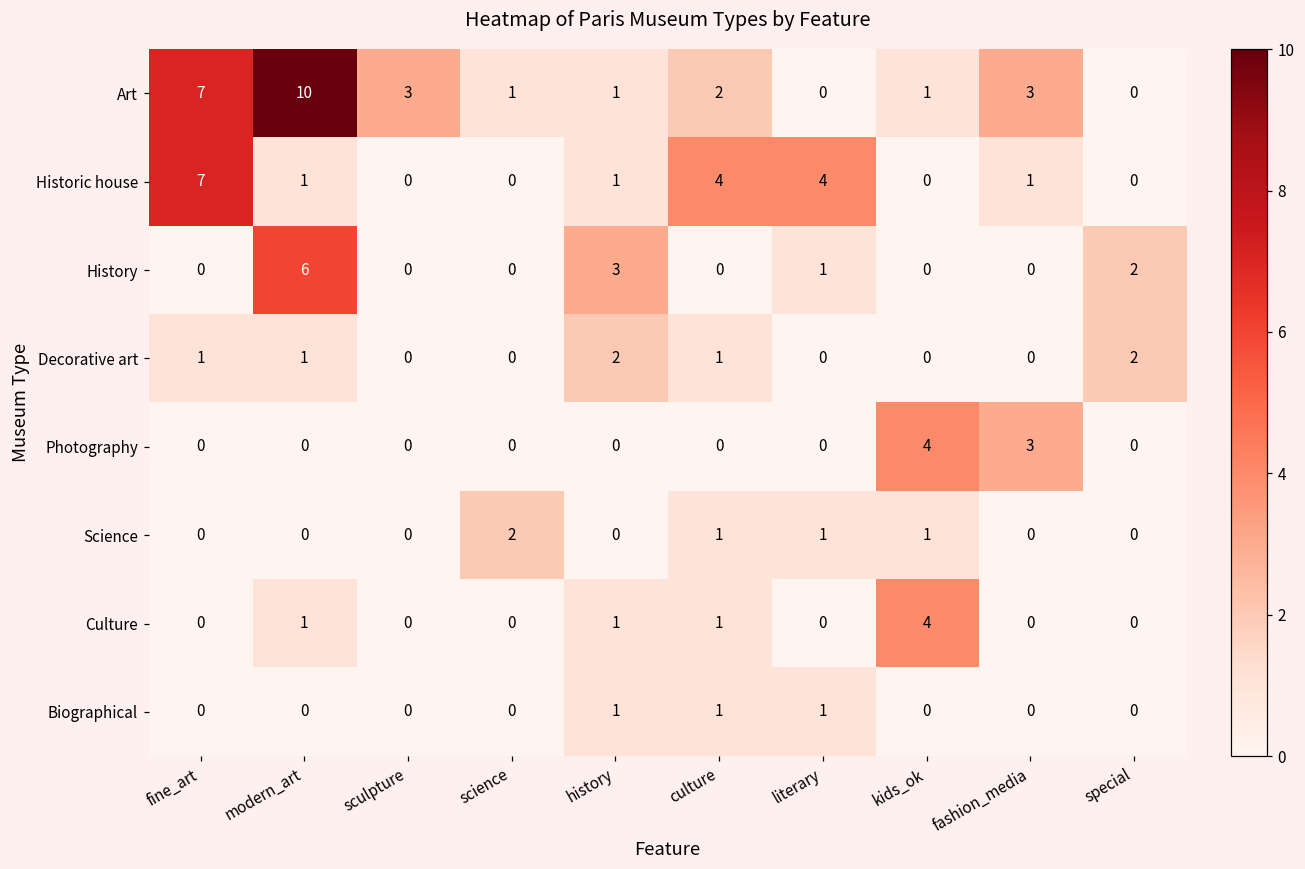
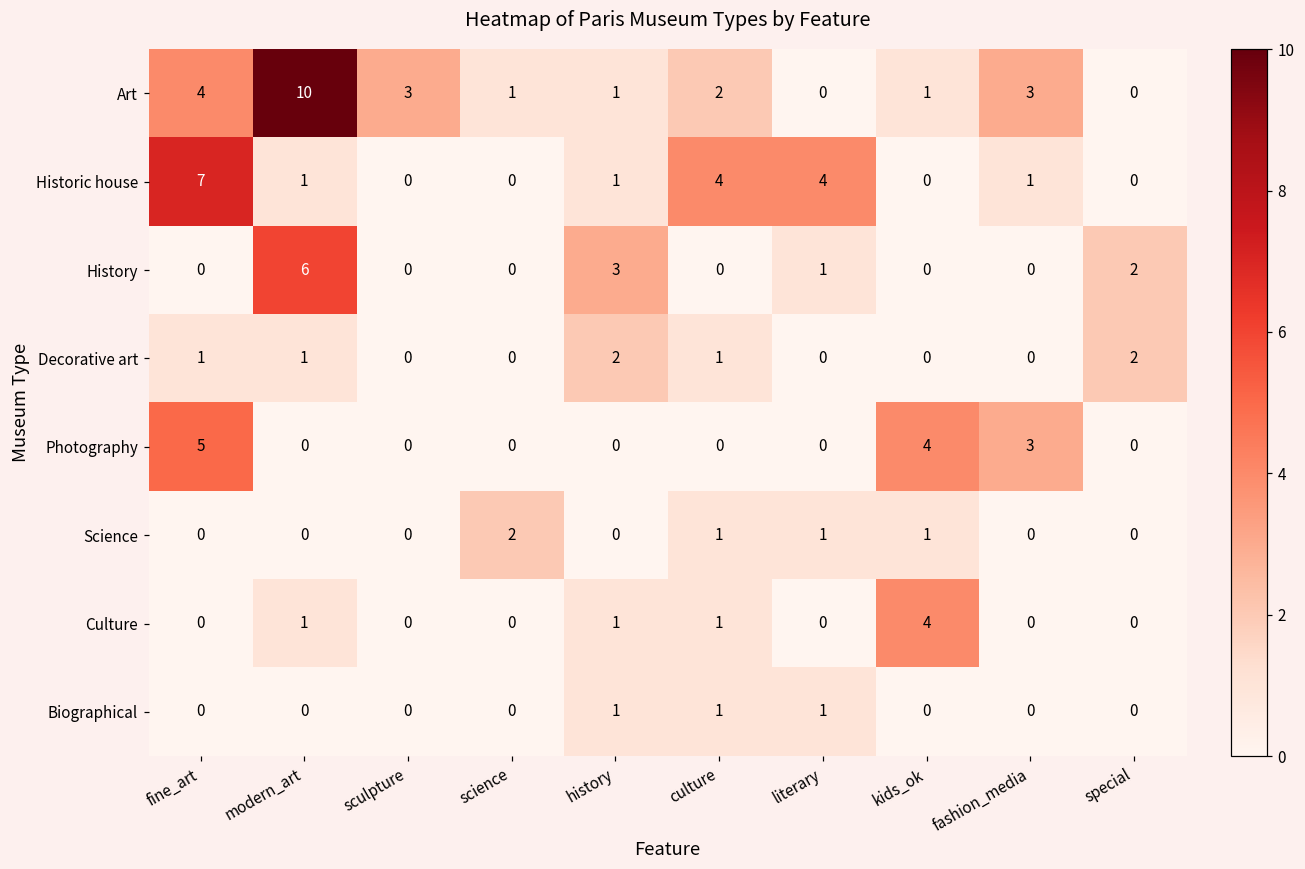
Art, fine_art: 7 -> 4
Photography, fine_art: 0 -> 5
